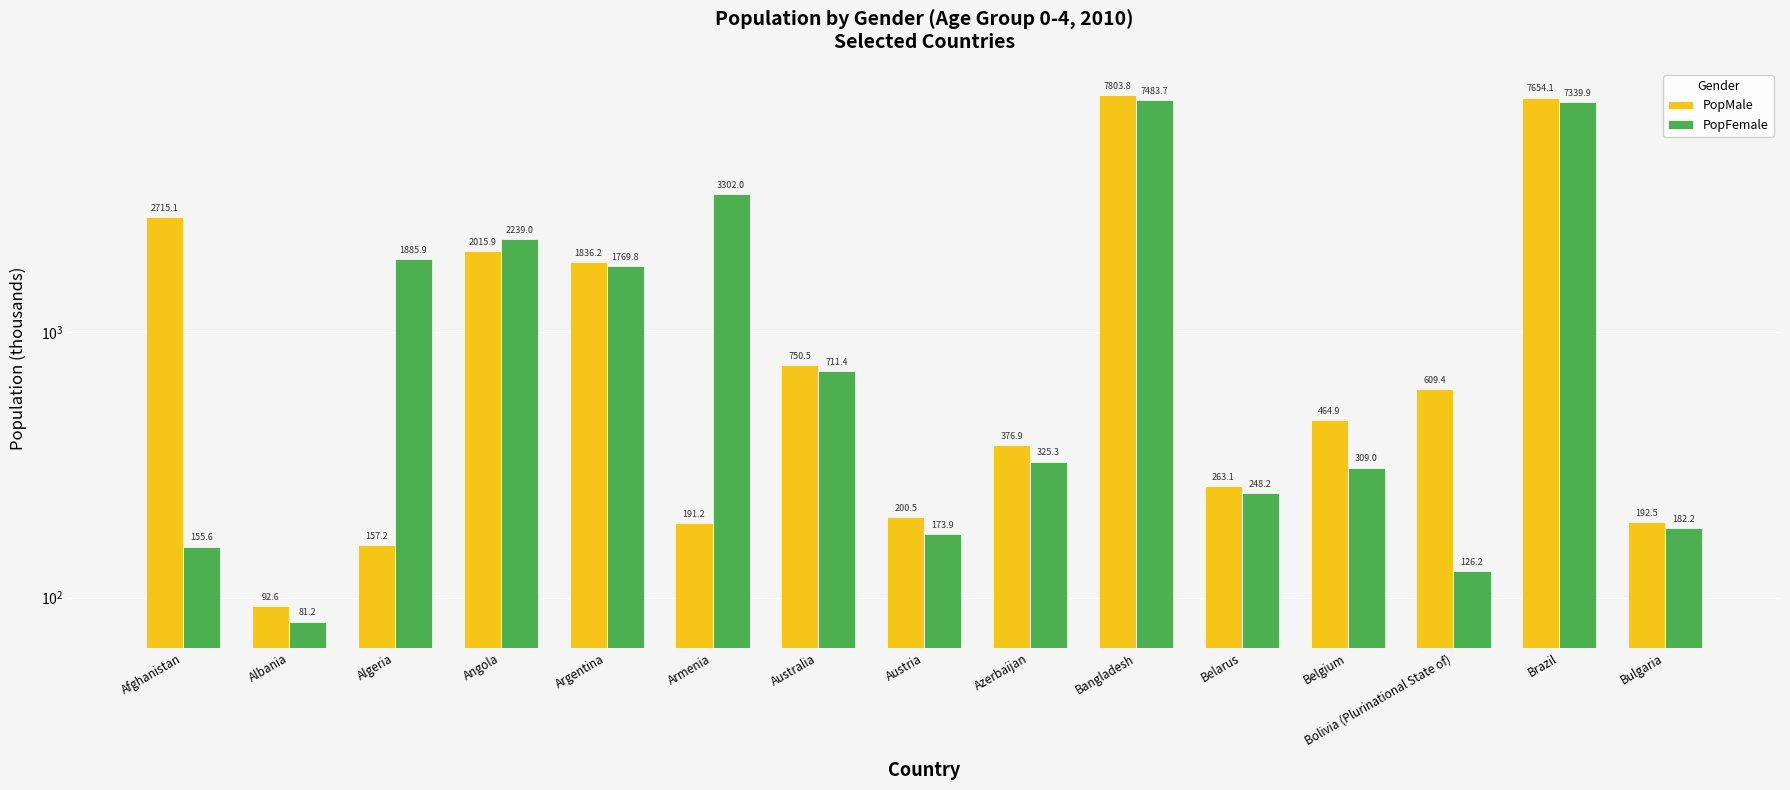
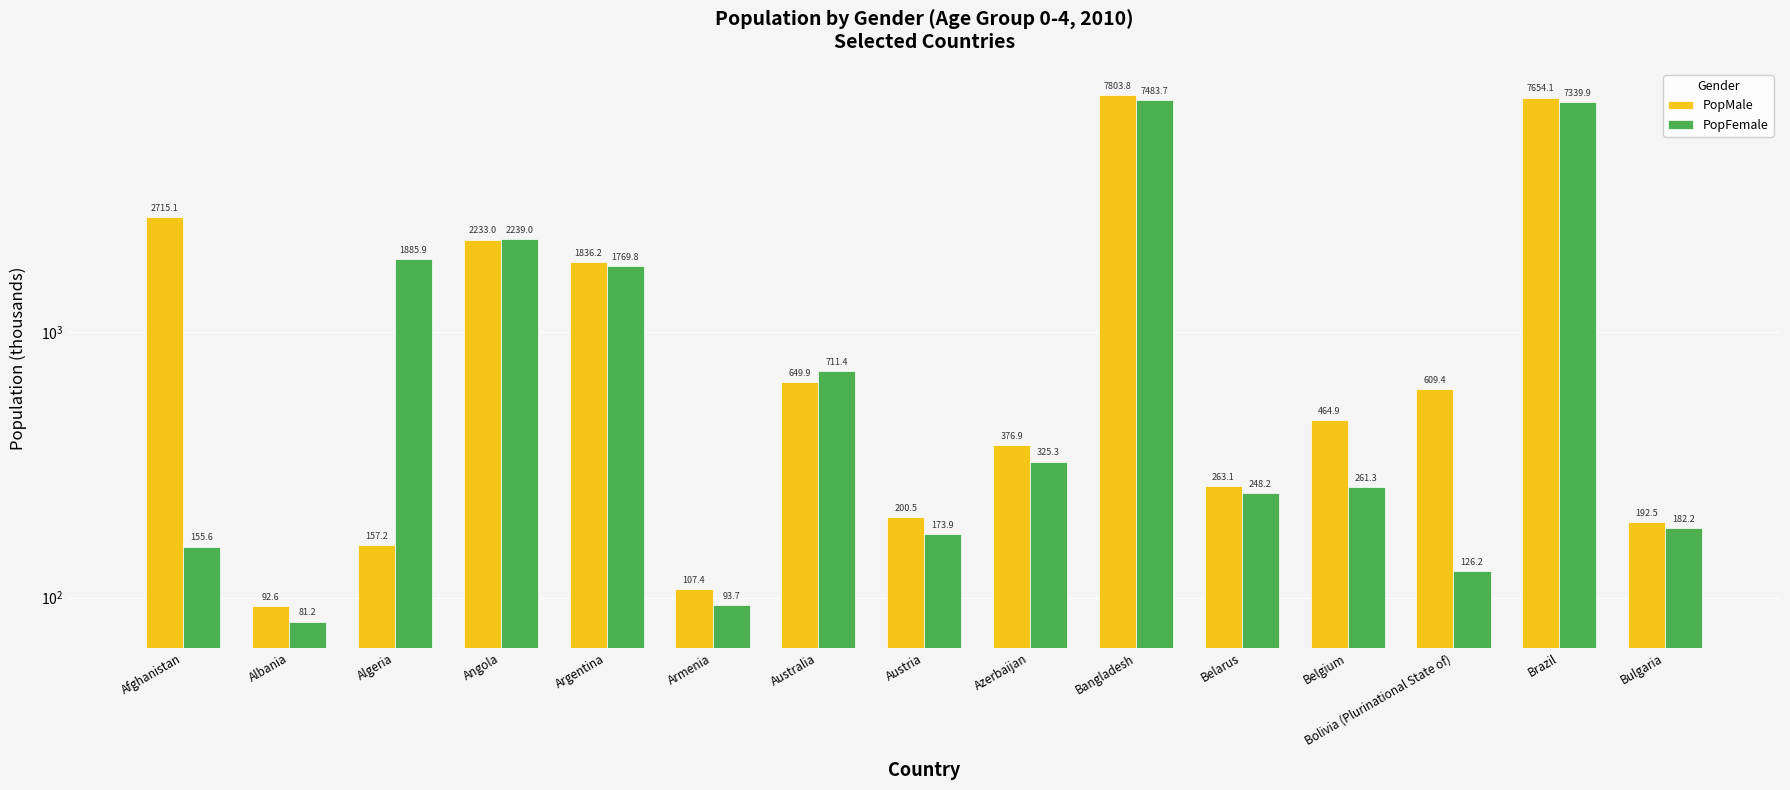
PopMale, Angola: 2015.9 -> 2233.0
PopMale, Armenia: 191.2 -> 107.4
PopFemale, Armenia: 3302.0 -> 93.7
PopMale, Australia: 750.5 -> 649.9
PopFemale, Belgium: 309.0 -> 261.3
